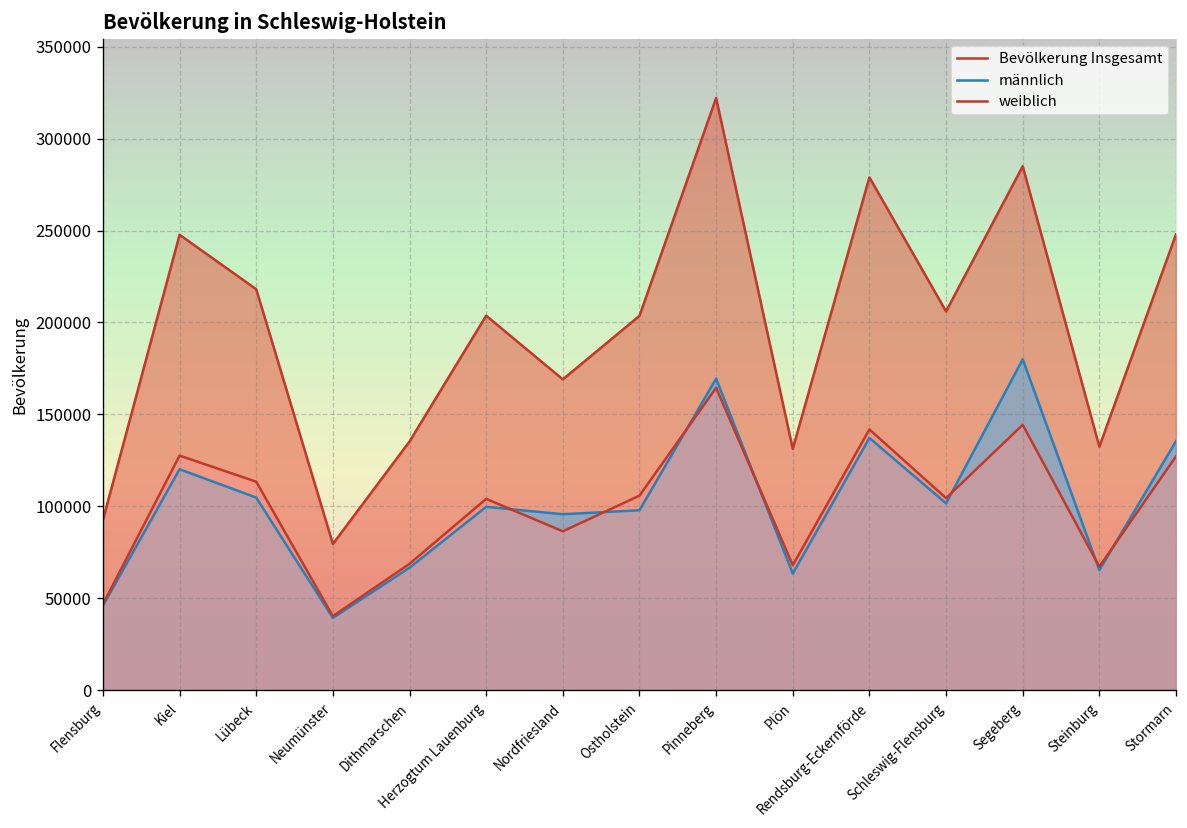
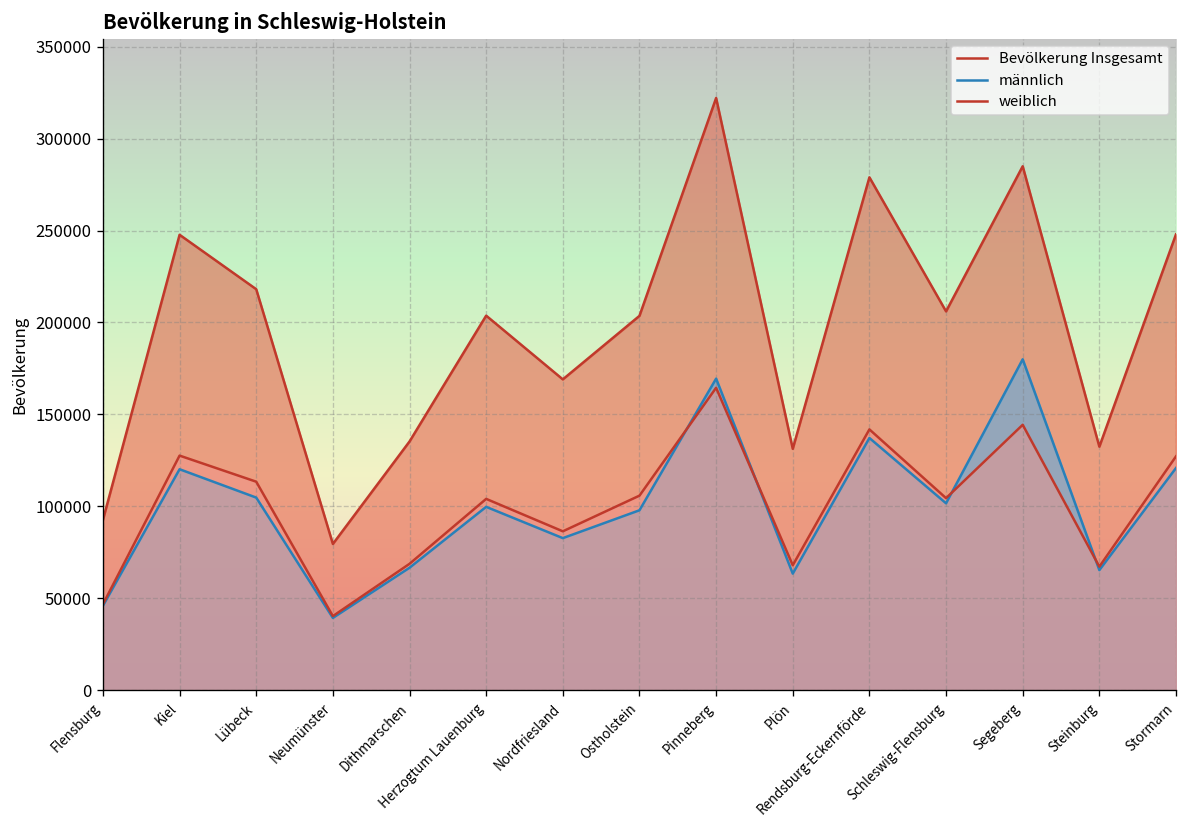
männlich, Nordfriesland: 96000 -> 83000
männlich, Stormarn: 135000 -> 121000
